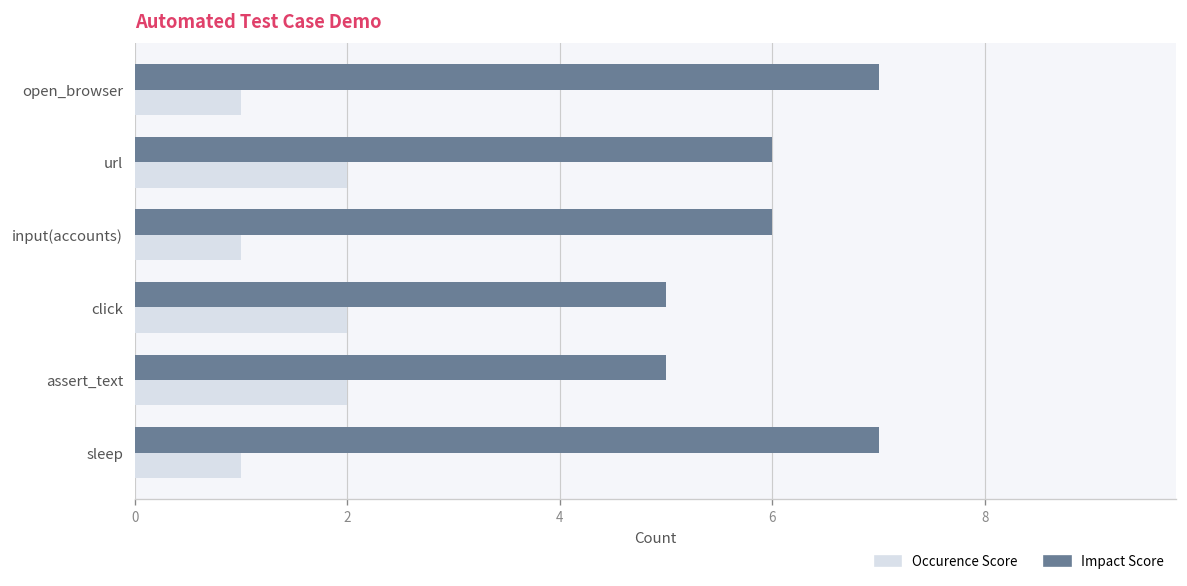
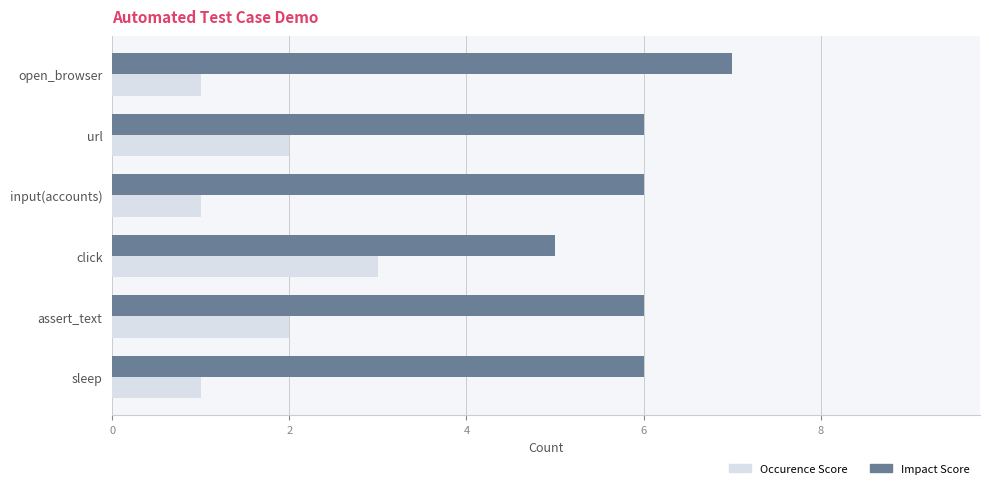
Occurence Score, click: 2 -> 3
Impact Score, assert_text: 5 -> 6
Impact Score, sleep: 7 -> 6
